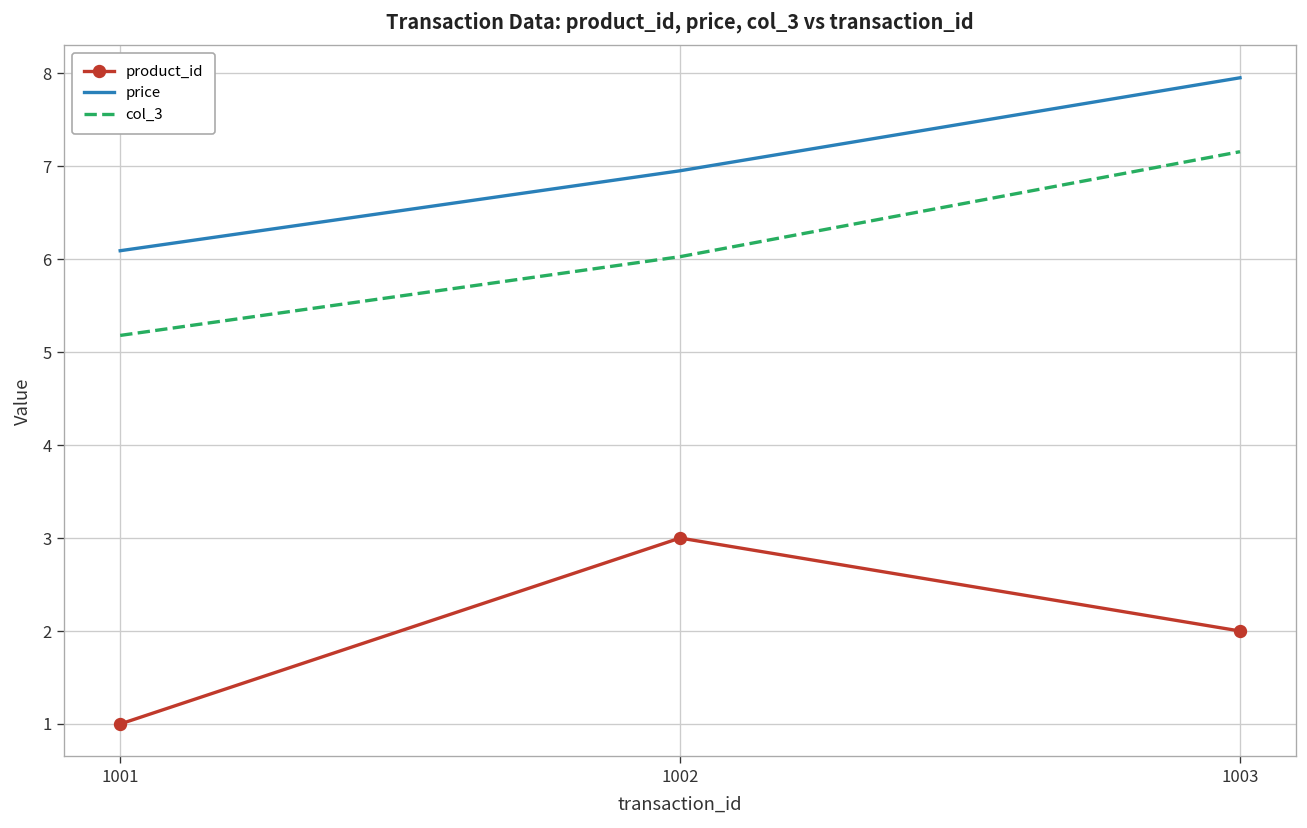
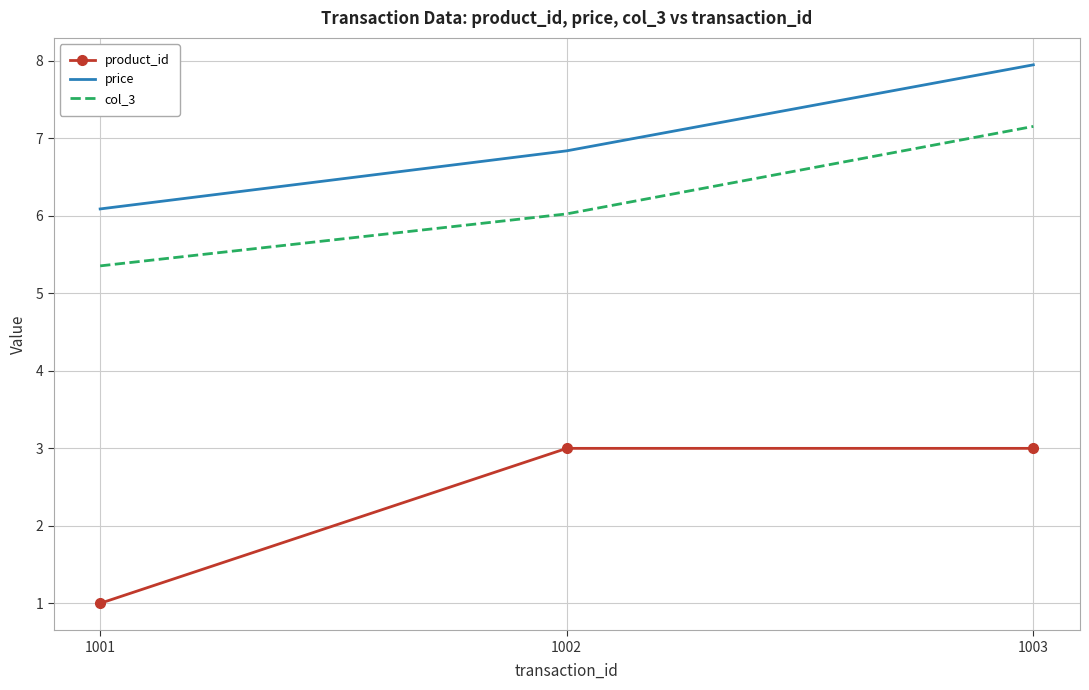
col_3, 1001: 5.2 -> 5.4
price, 1002: 7.0 -> 6.8
product_id, 1003: 2 -> 3
